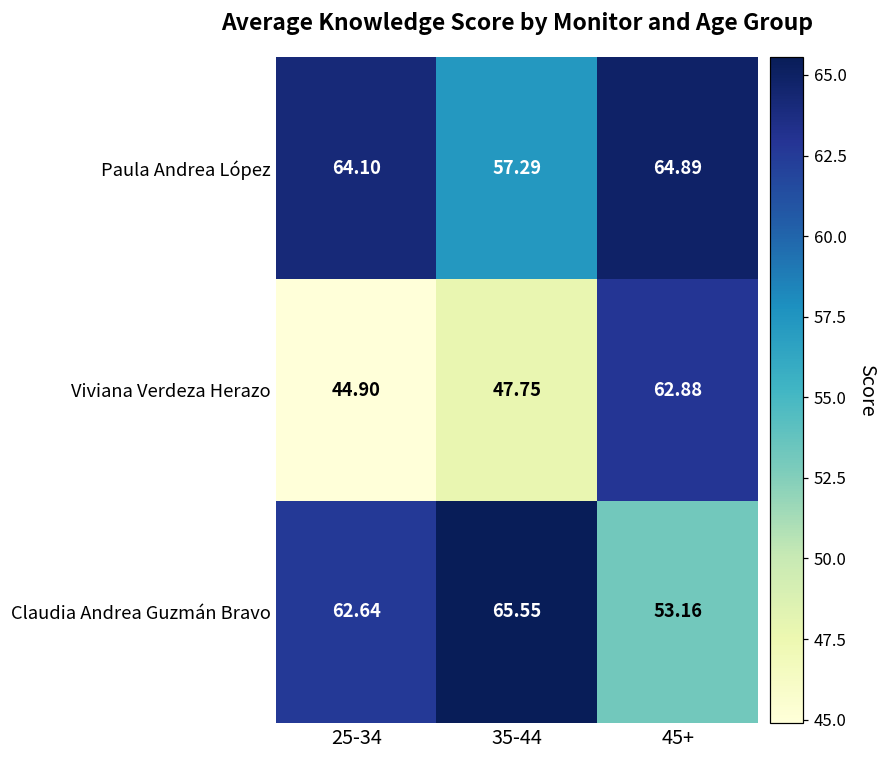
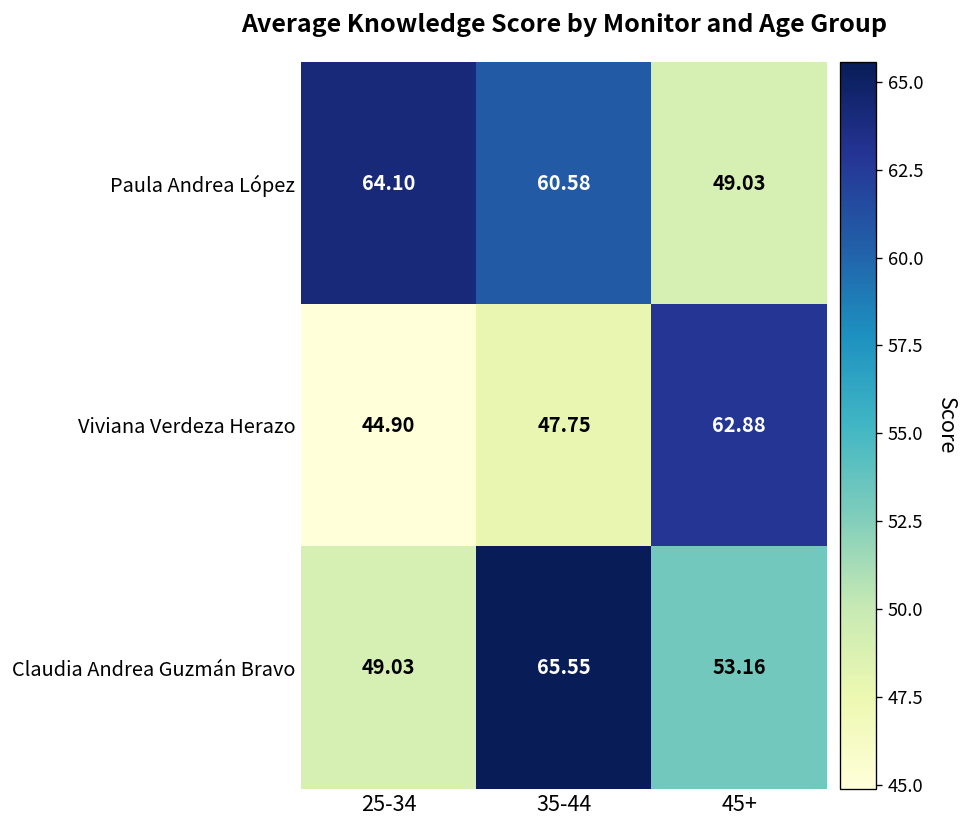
Paula Andrea López, 35-44: 57.29 -> 60.58
Paula Andrea López, 45+: 64.89 -> 49.03
Claudia Andrea Guzmán Bravo, 25-34: 62.64 -> 49.03
